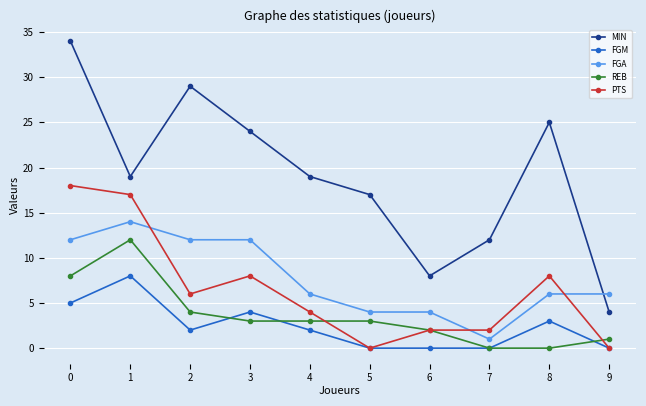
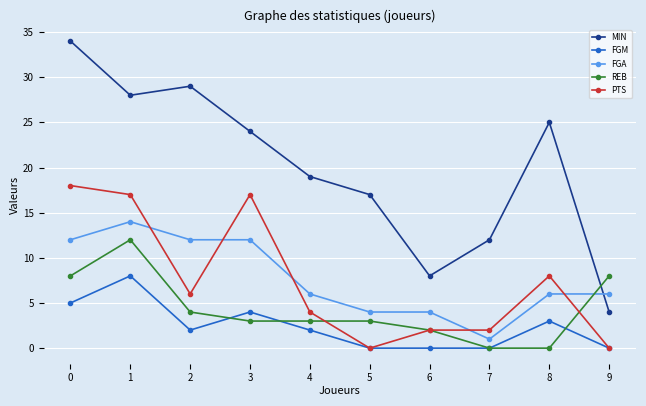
MIN, 1: 19 -> 28
PTS, 3: 8 -> 17
REB, 9: 1 -> 8
